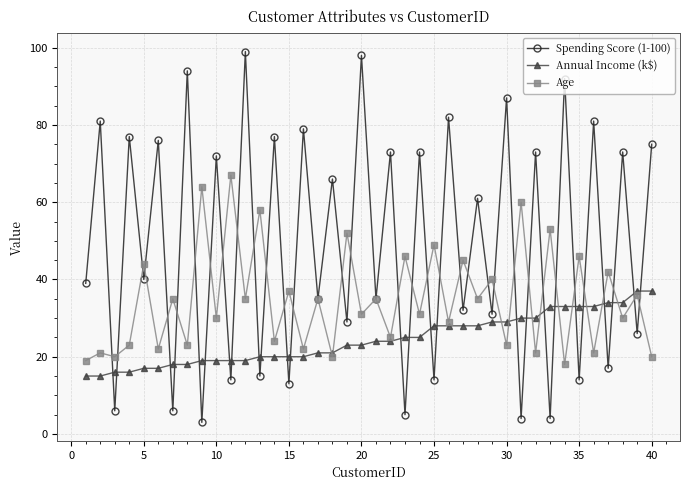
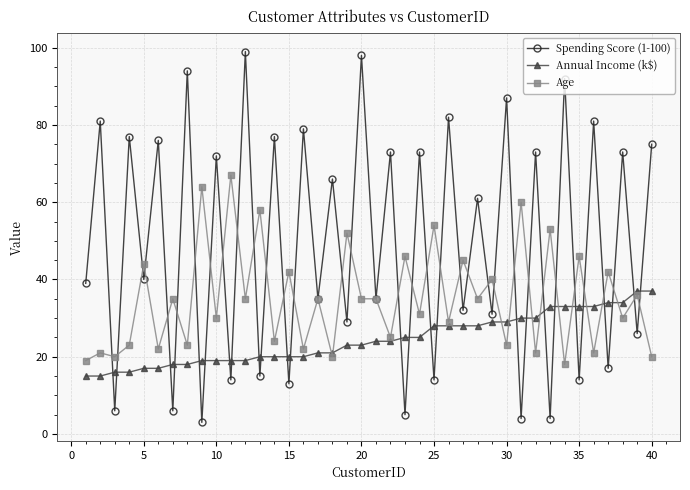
Age, 15: 37 -> 42
Age, 20: 31 -> 35
Age, 25: 49 -> 54
